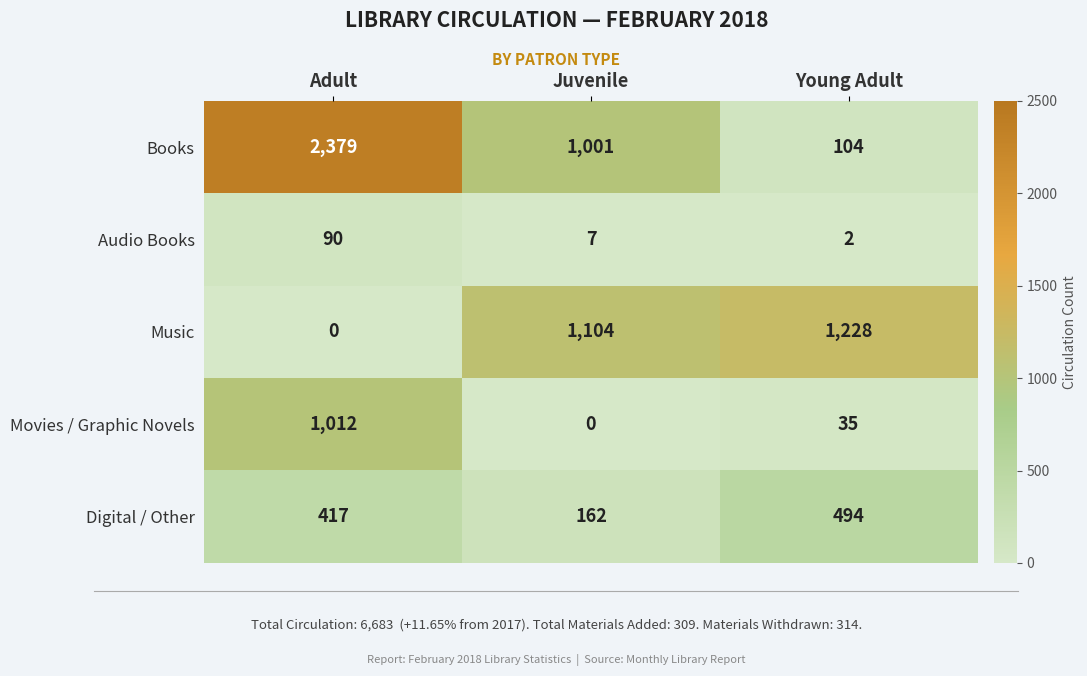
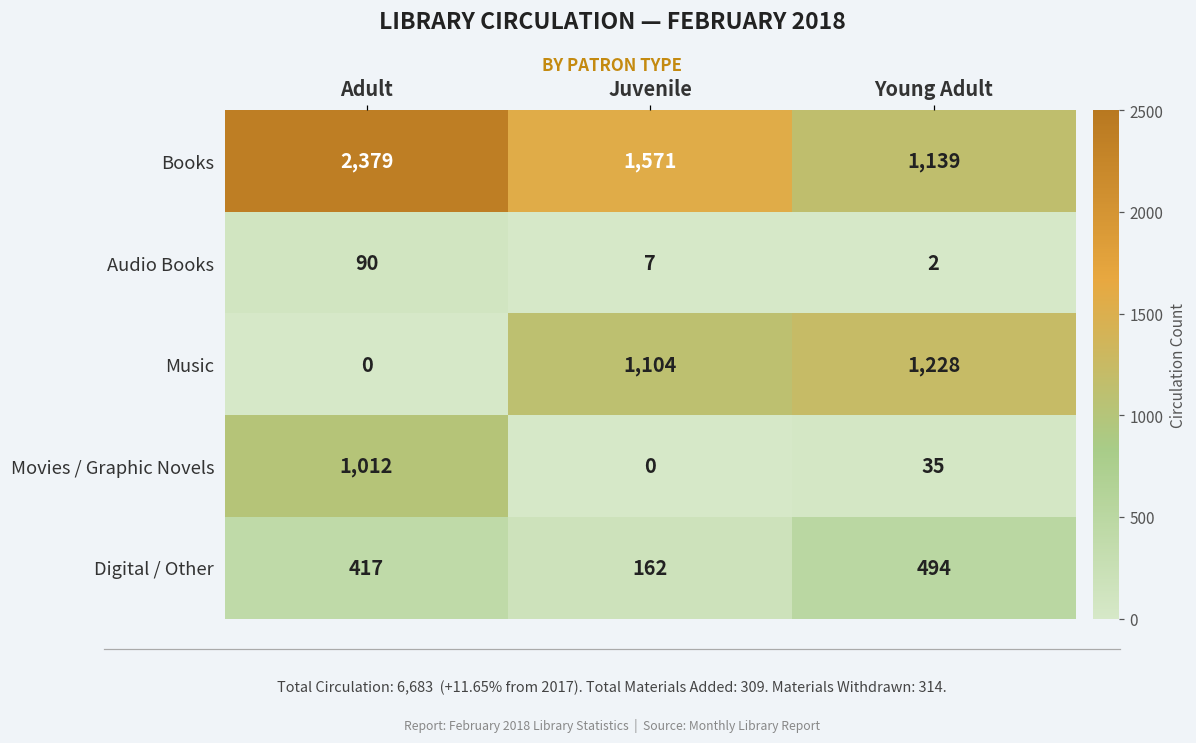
Books, Juvenile: 1,001 -> 1,571
Books, Young Adult: 104 -> 1,139
